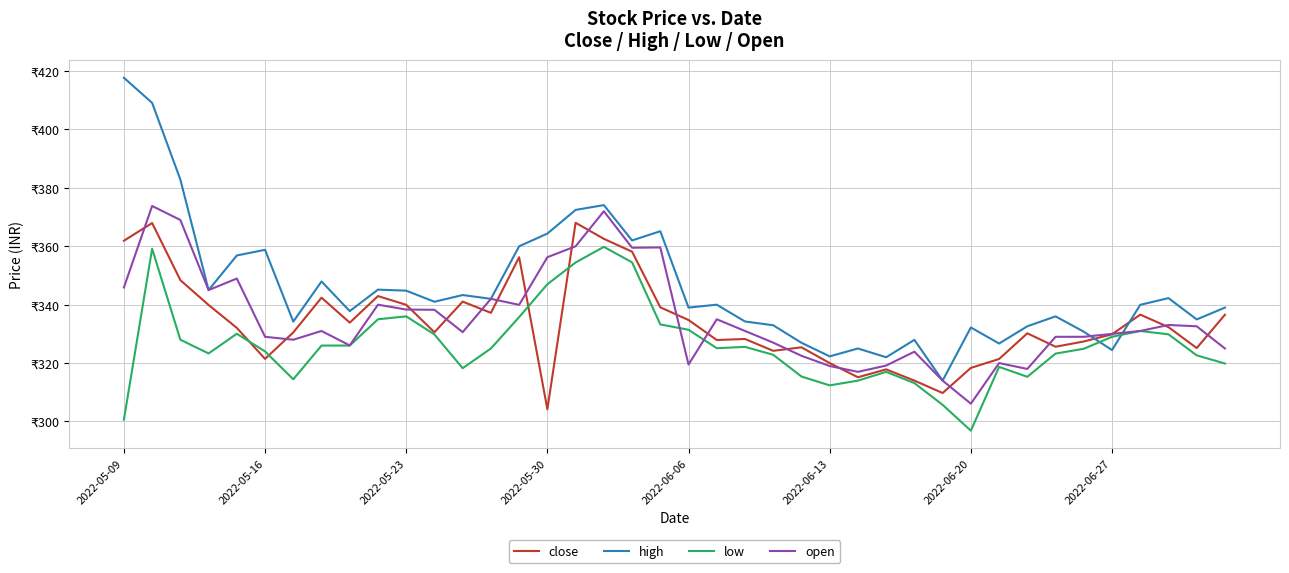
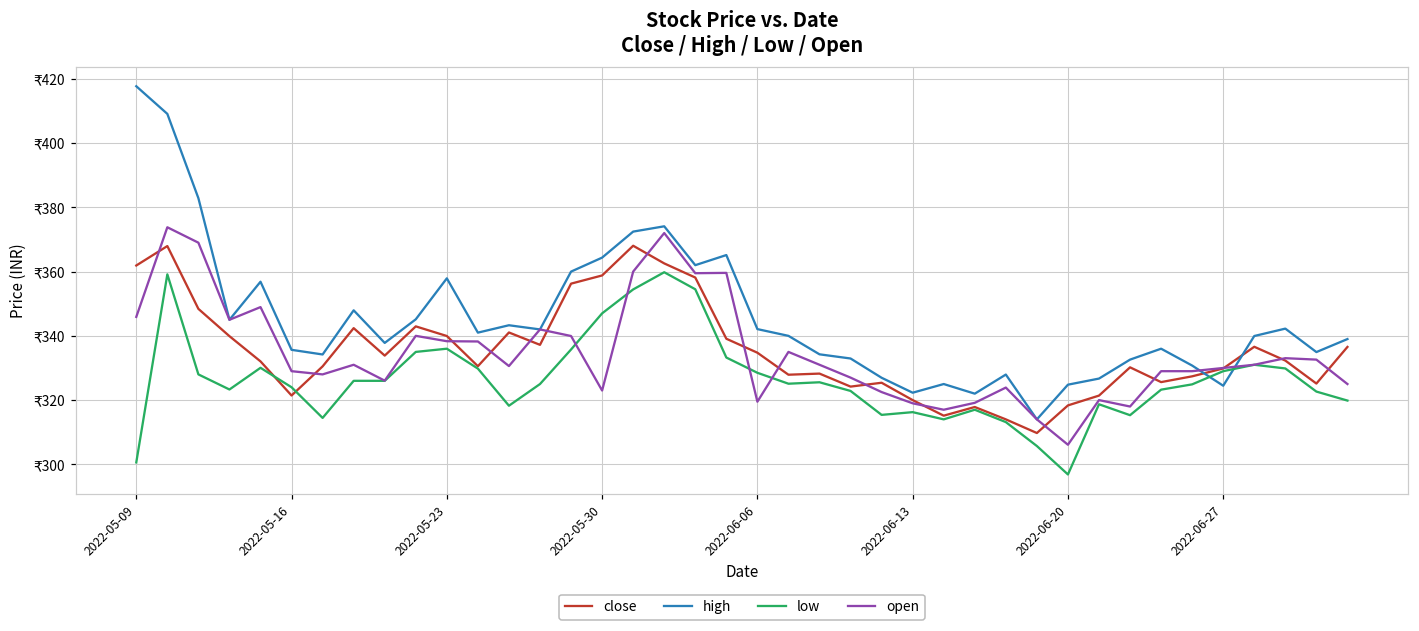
high, 2022-05-16: ₹359 -> ₹336
high, 2022-05-23: ₹345 -> ₹358
close, 2022-05-30: ₹304 -> ₹359
open, 2022-05-30: ₹356 -> ₹323
high, 2022-06-06: ₹339 -> ₹342
low, 2022-06-06: ₹331 -> ₹329
low, 2022-06-13: ₹312 -> ₹316
high, 2022-06-20: ₹332 -> ₹325
